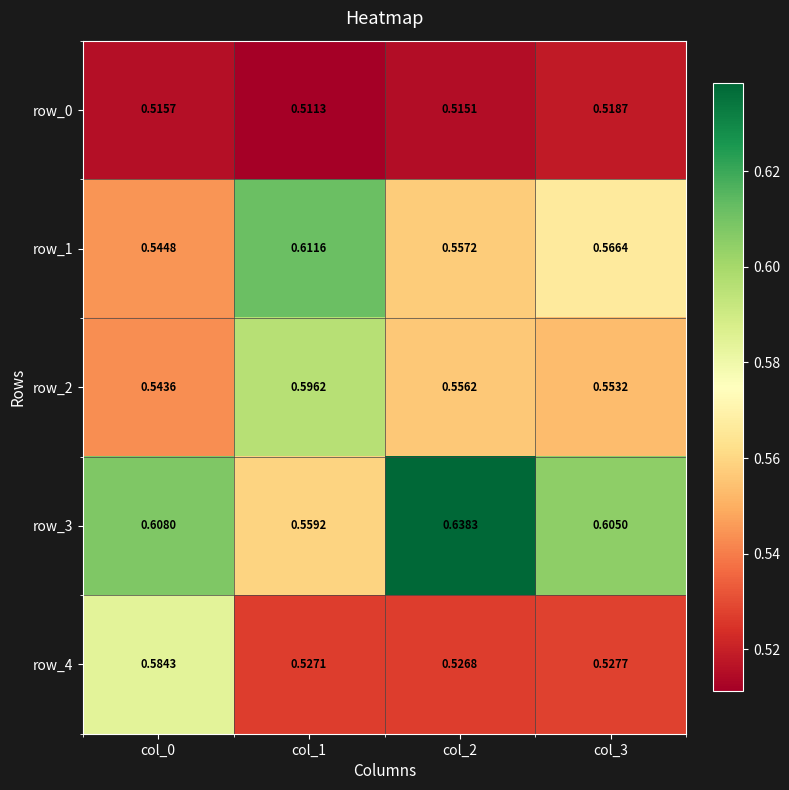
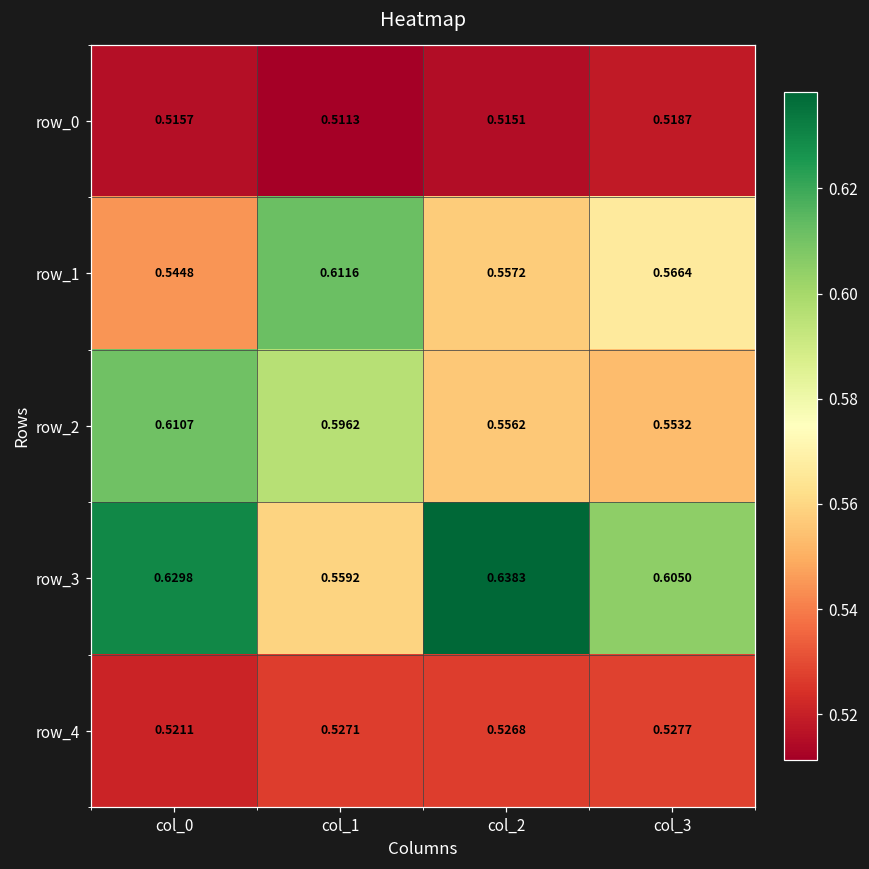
row_2, col_0: 0.5436 -> 0.6107
row_3, col_0: 0.6080 -> 0.6298
row_4, col_0: 0.5843 -> 0.5211
